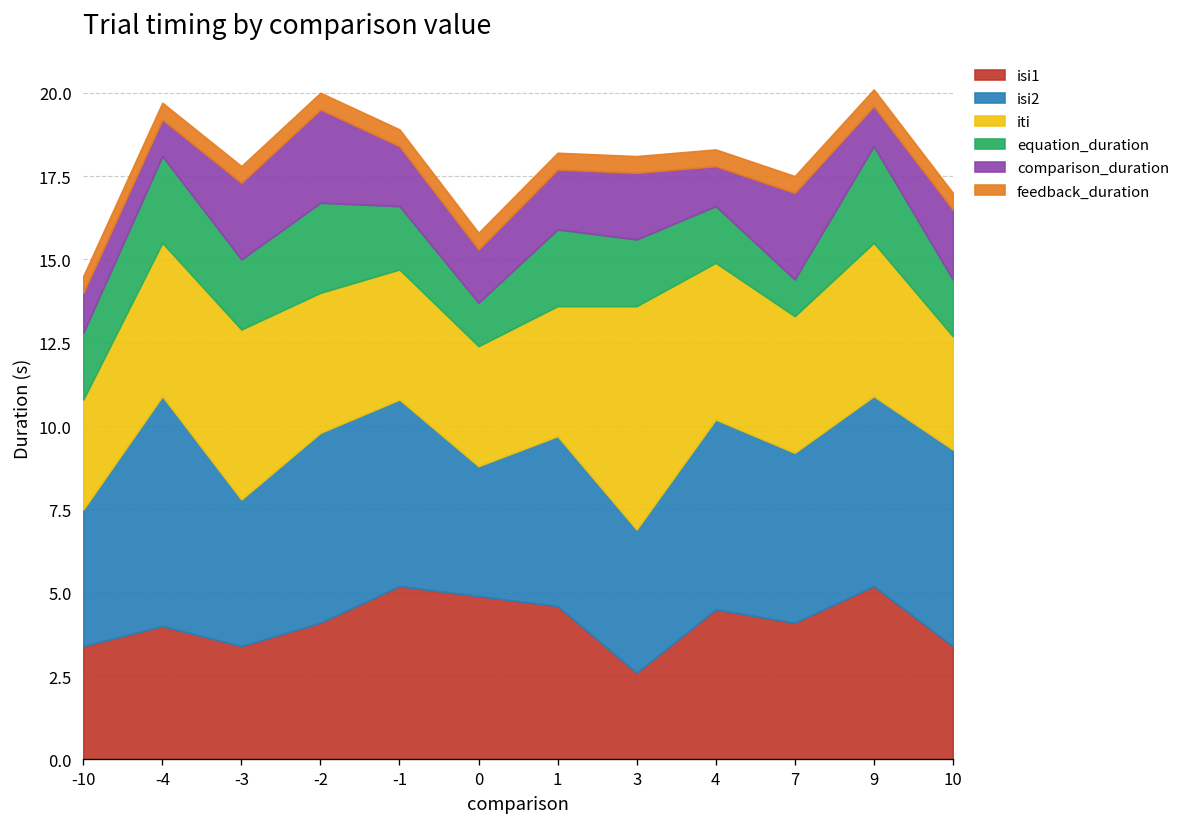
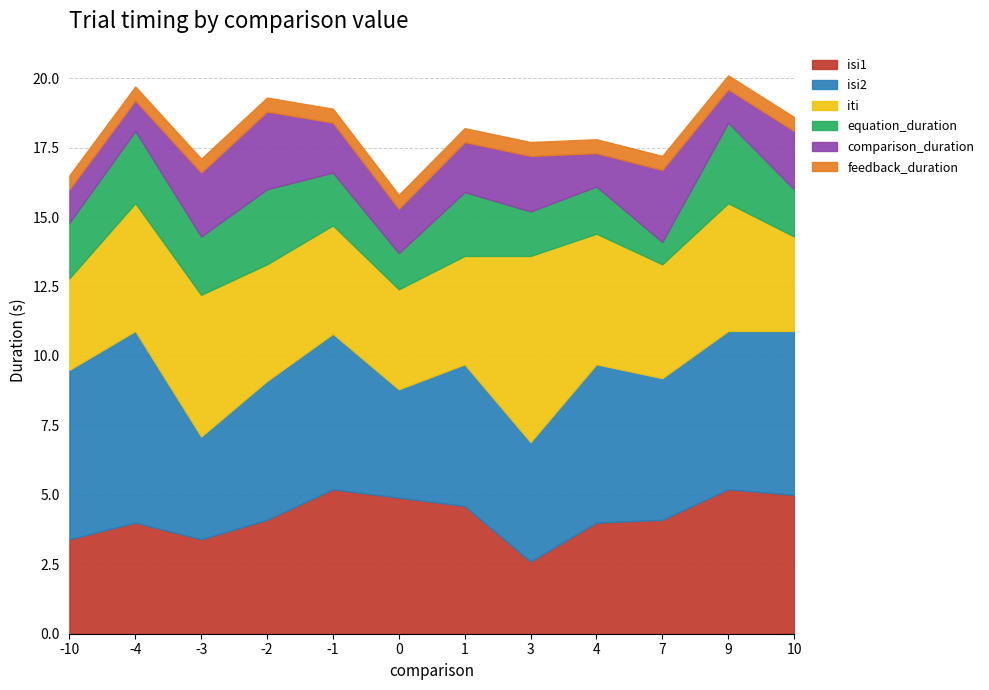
isi2, -10: 4.1 -> 6.1
isi2, -3: 4.4 -> 3.7
isi2, -2: 5.7 -> 5.0
equation_duration, 3: 2.0 -> 1.6
isi1, 4: 4.5 -> 4.0
equation_duration, 7: 1.1 -> 0.8
isi1, 10: 3.4 -> 5.0
